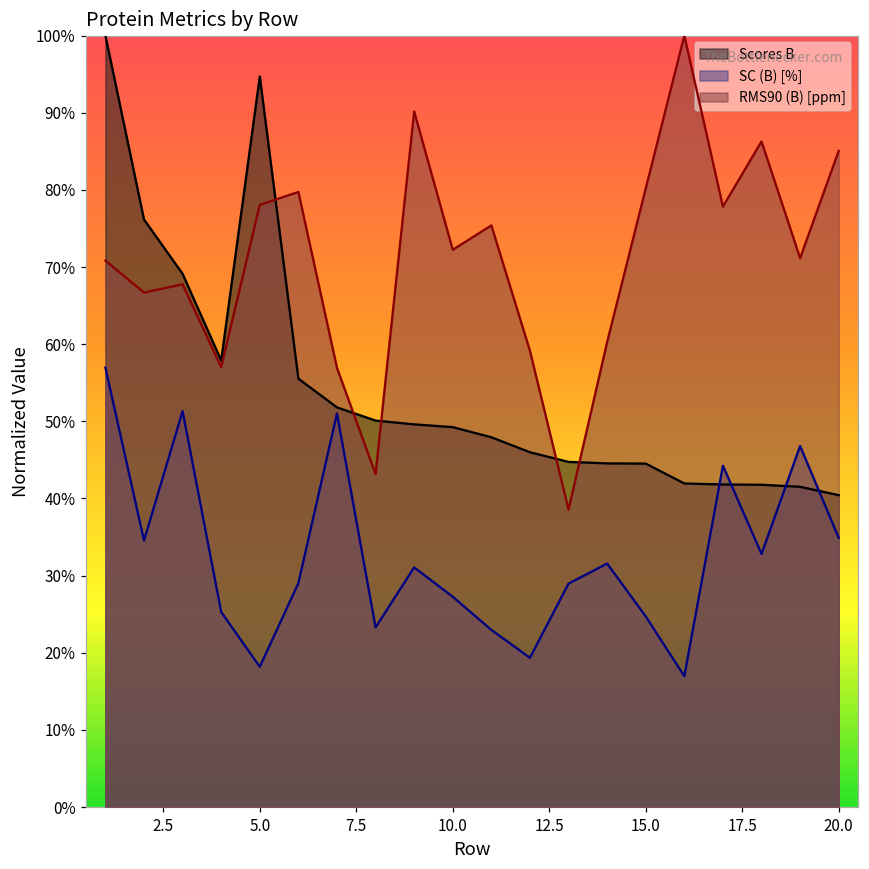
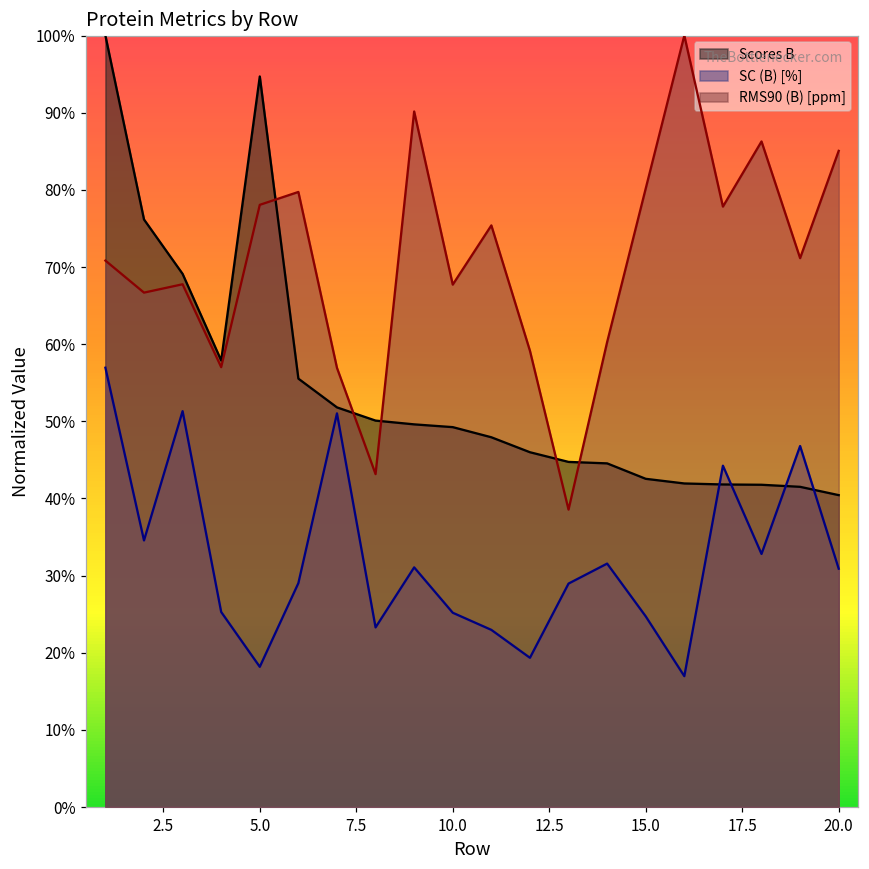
SC (B) [%], 10.0: 27% -> 25%
RMS90 (B) [ppm], 10.0: 72% -> 68%
Scores B, 15.0: 45% -> 43%
SC (B) [%], 20.0: 35% -> 31%
